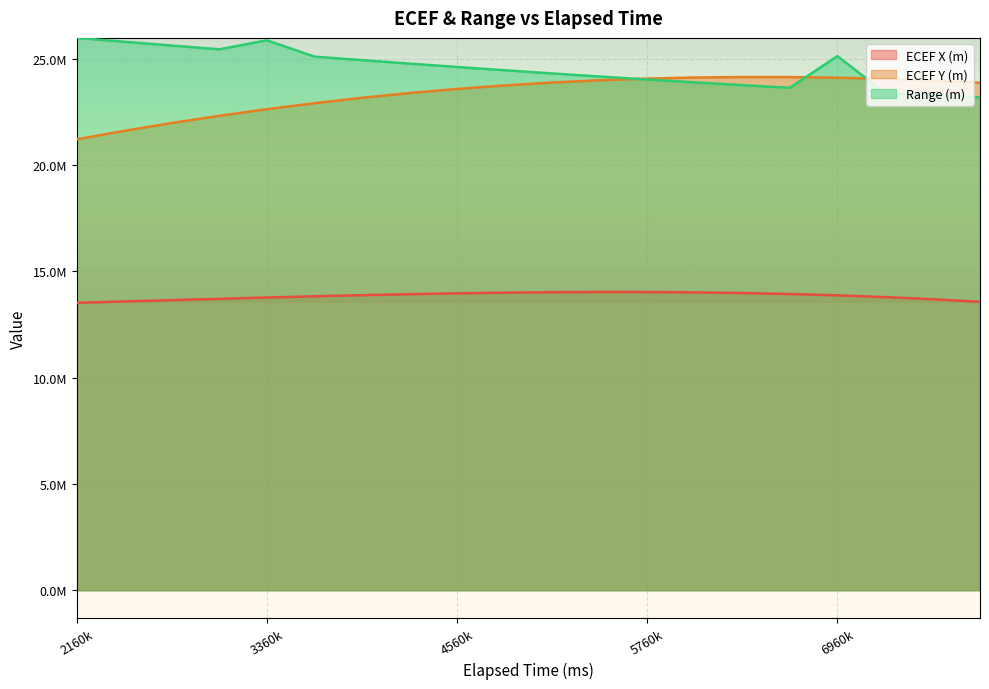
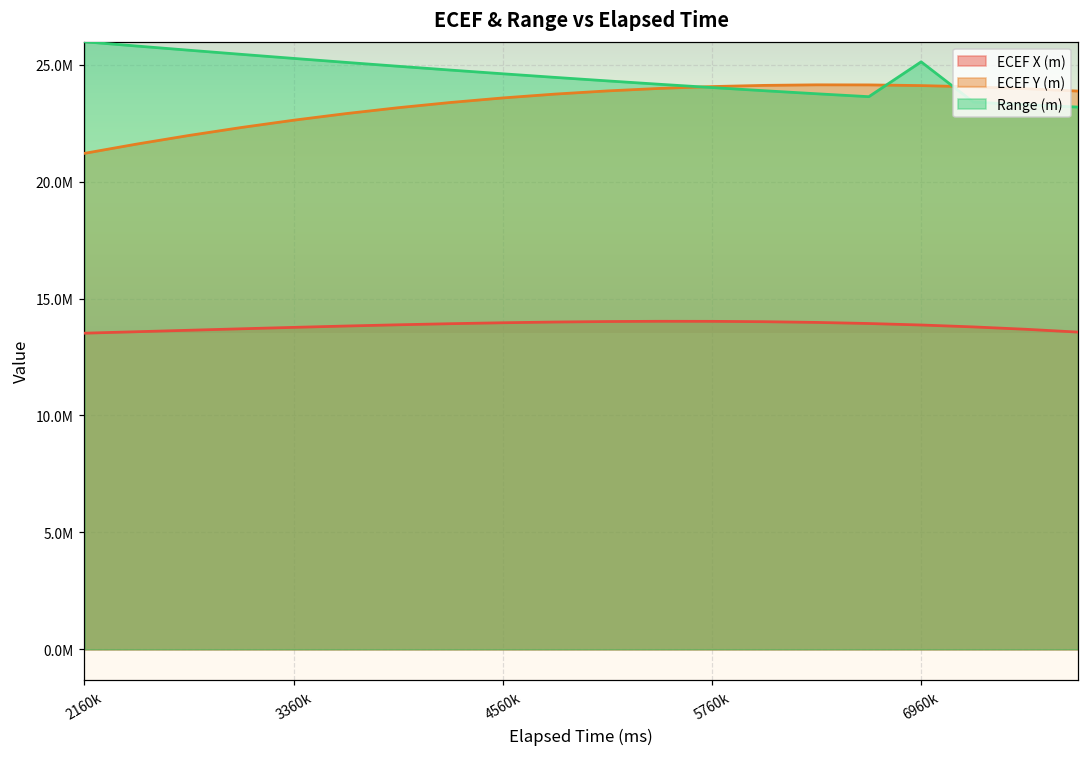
Range (m), 3360k: 25900000 -> 25300000
